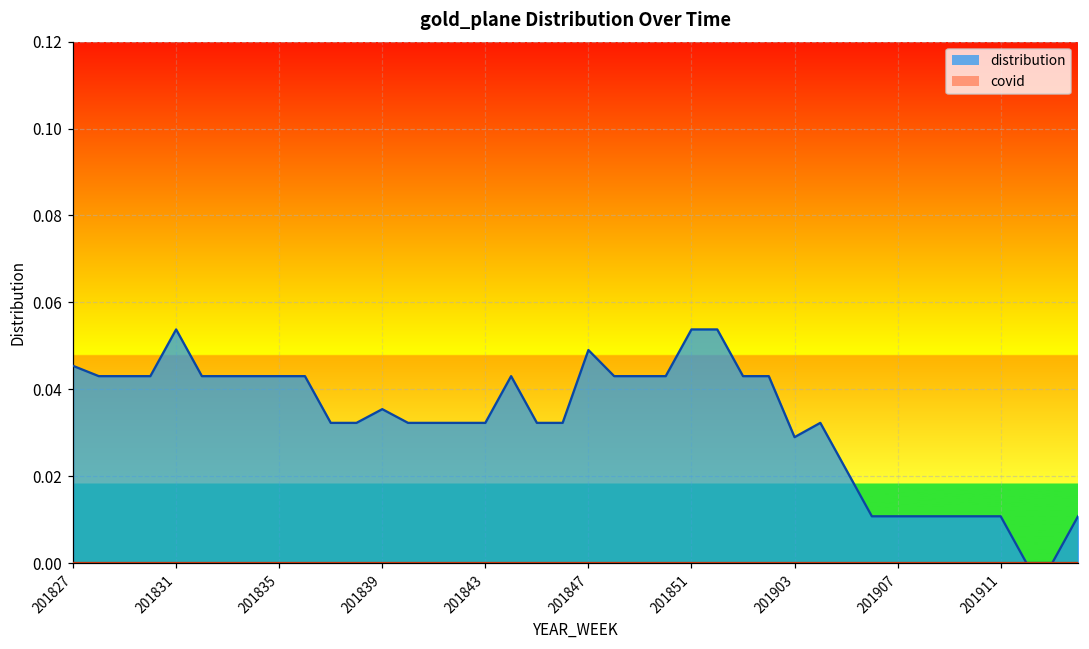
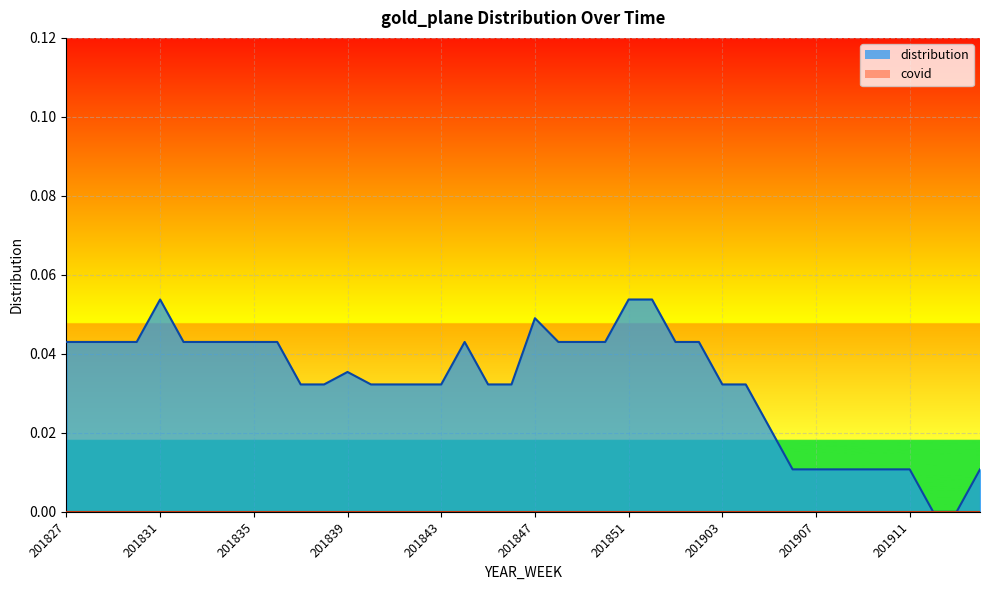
distribution, 201827: 0.045 -> 0.043
distribution, 201903: 0.029 -> 0.032
